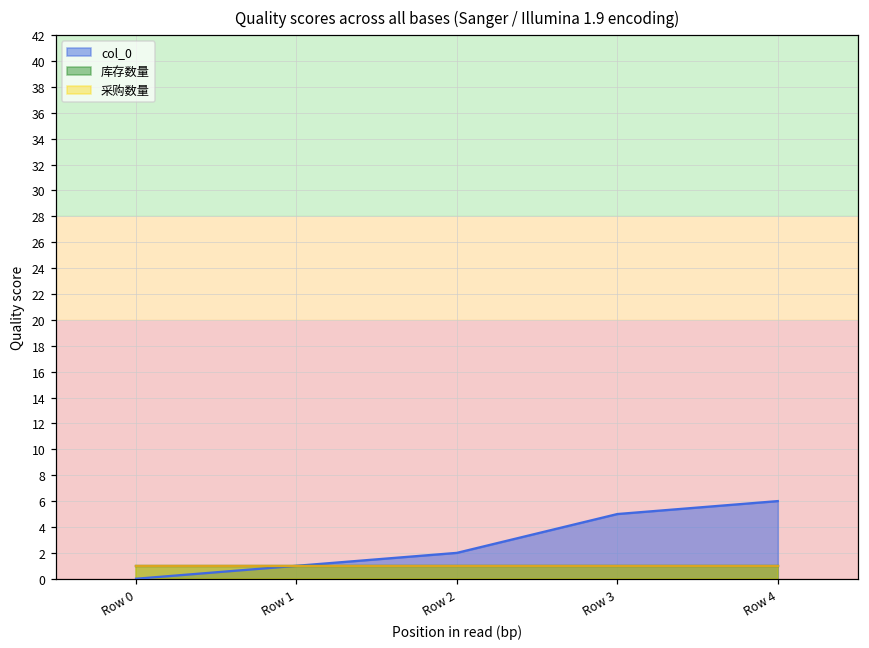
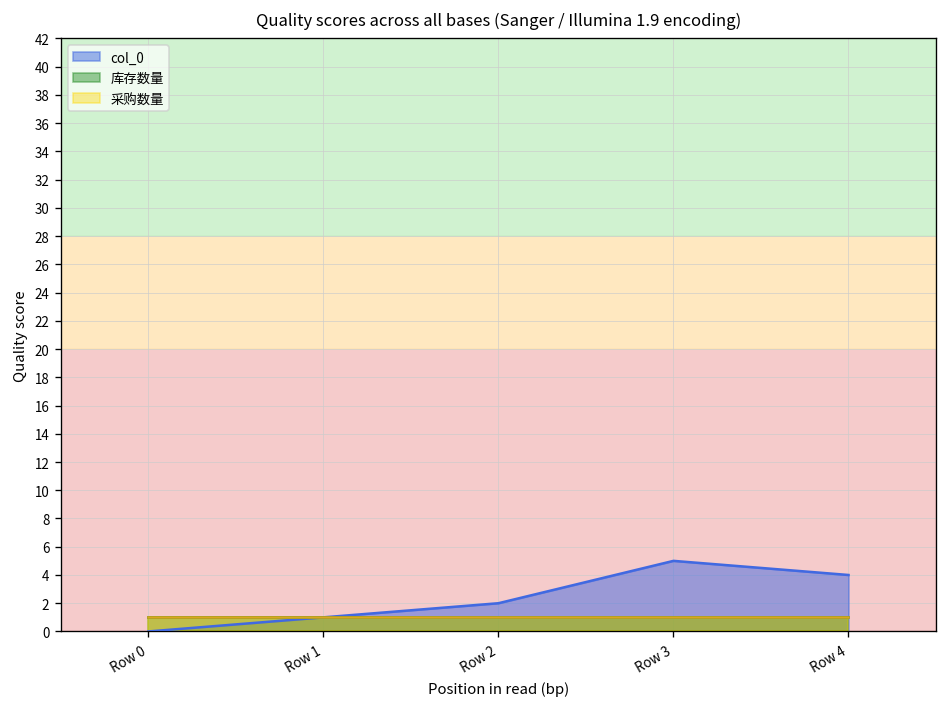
col_0, Row 4: 6 -> 4
